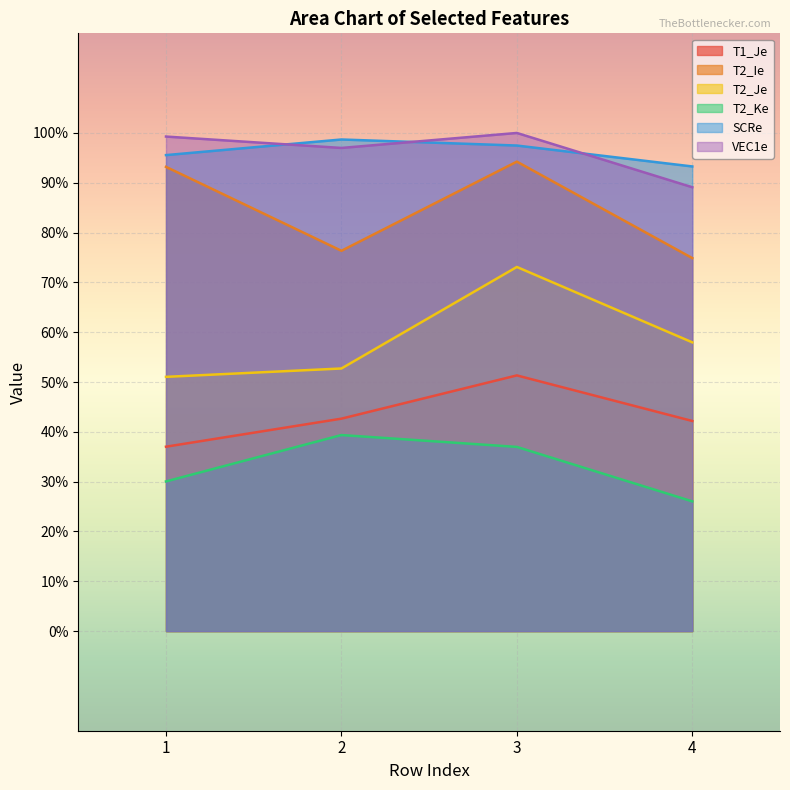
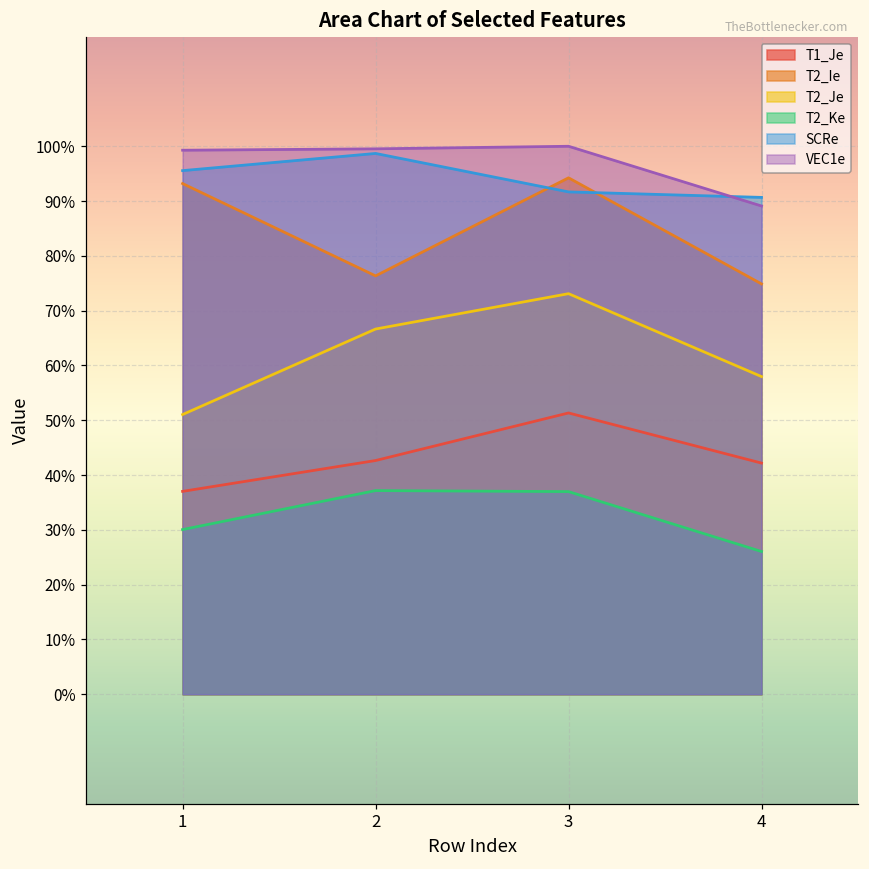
T2_Je, 2: 53% -> 67%
T2_Ke, 2: 39% -> 37%
VEC1e, 2: 97% -> 100%
SCRe, 3: 97% -> 92%
SCRe, 4: 93% -> 91%
